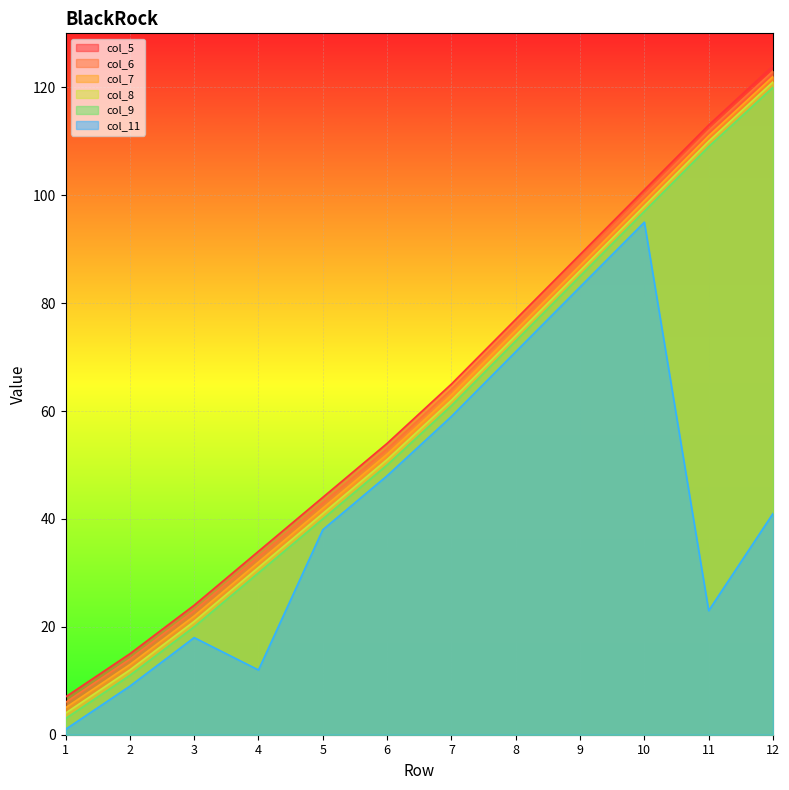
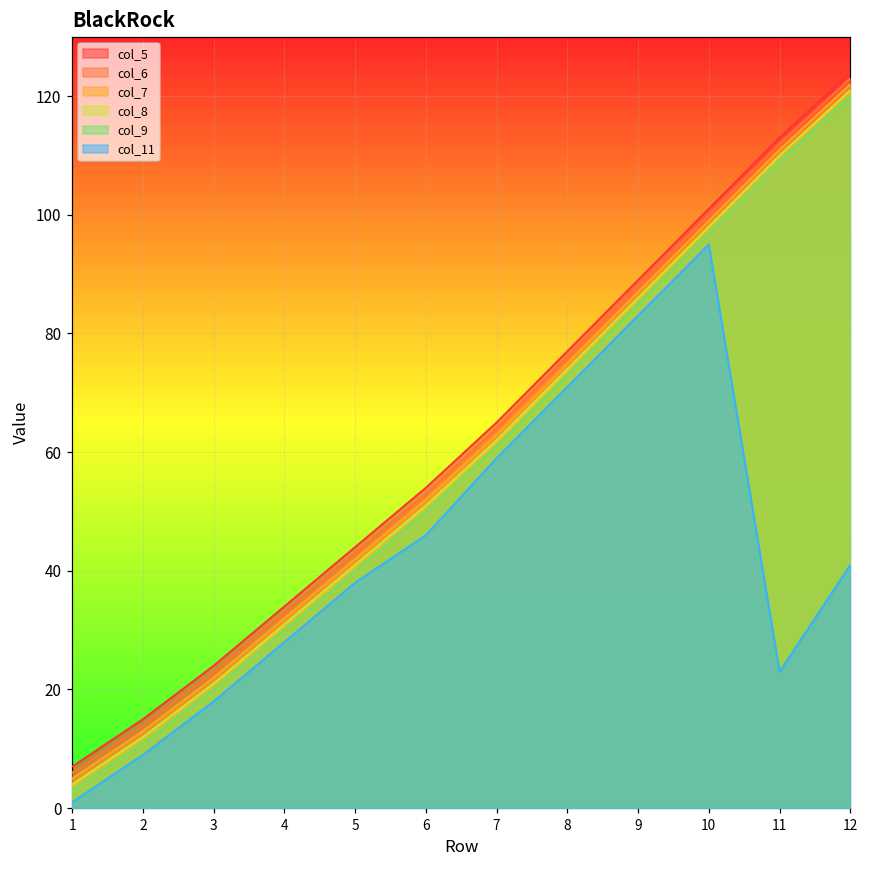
col_11, 4: 12 -> 28
col_11, 6: 48 -> 46
